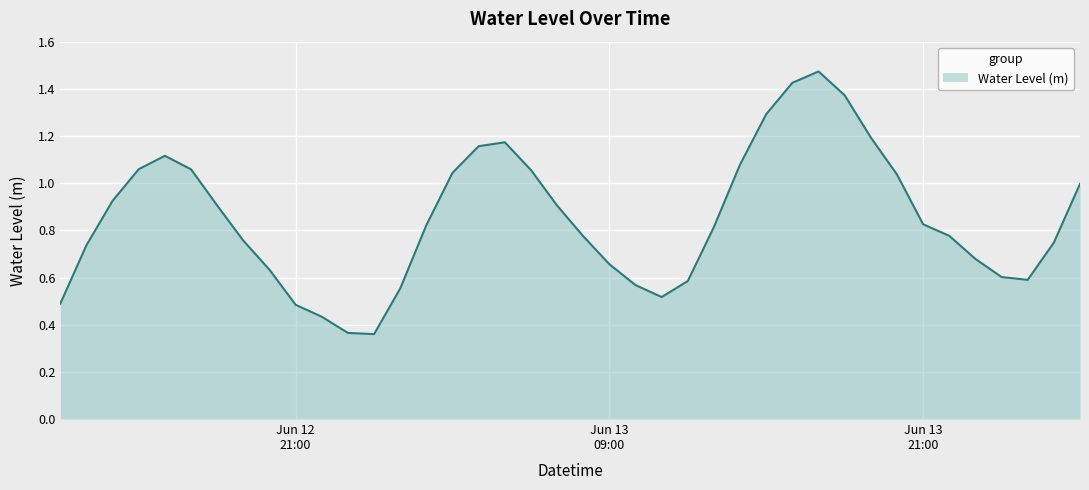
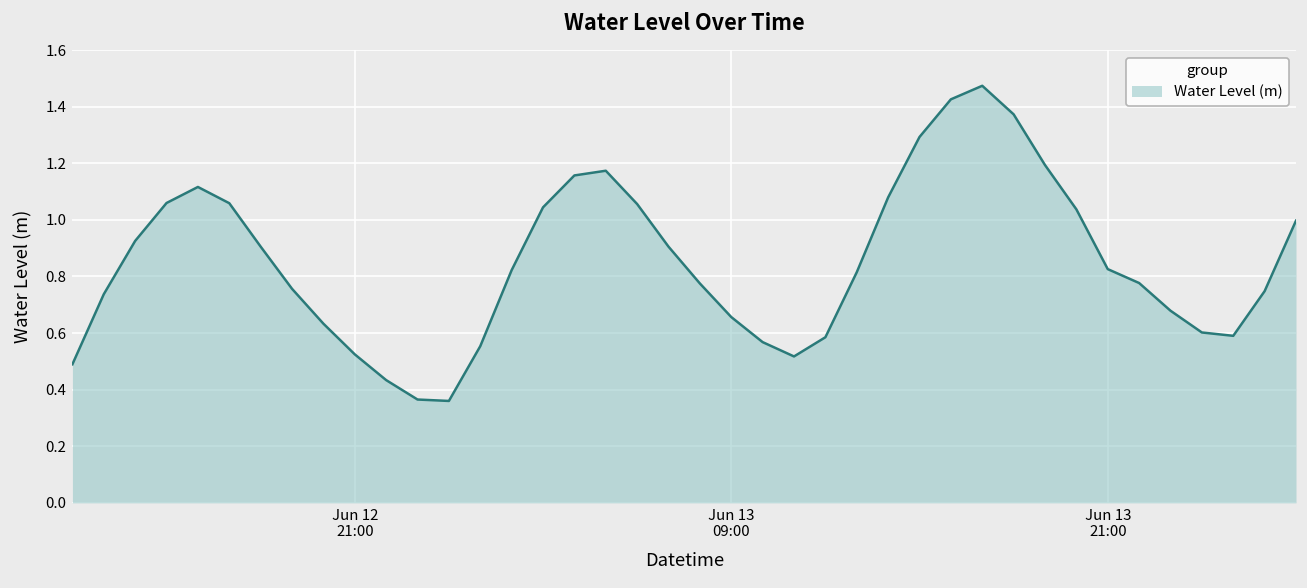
Jun 12 21:00: 0.48 -> 0.52
